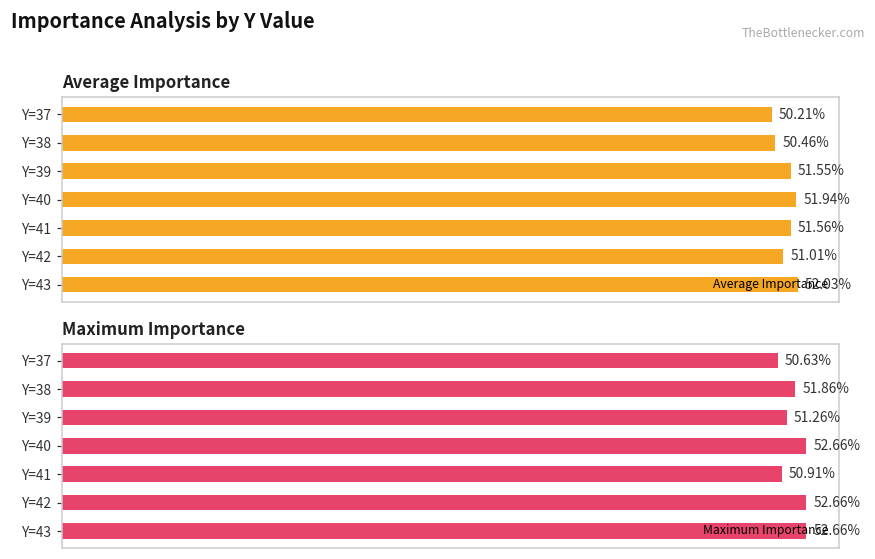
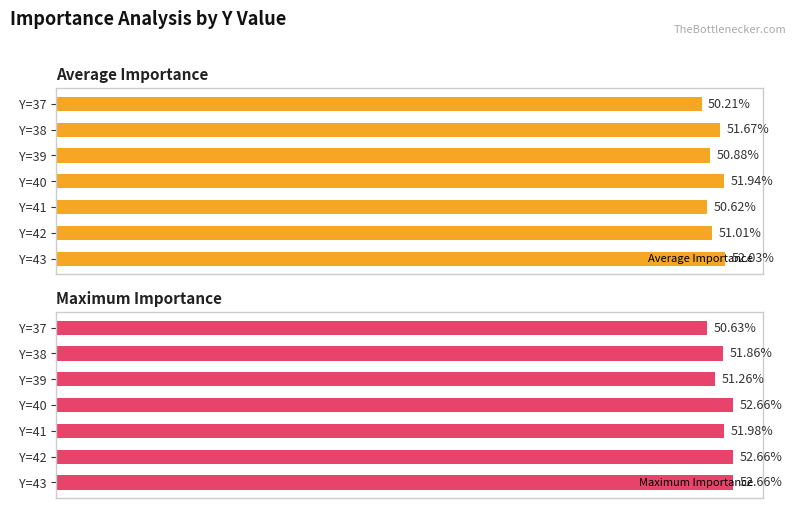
Average Importance, Y=38: 50.46% -> 51.67%
Average Importance, Y=39: 51.55% -> 50.88%
Average Importance, Y=41: 51.56% -> 50.62%
Maximum Importance, Y=41: 50.91% -> 51.98%
